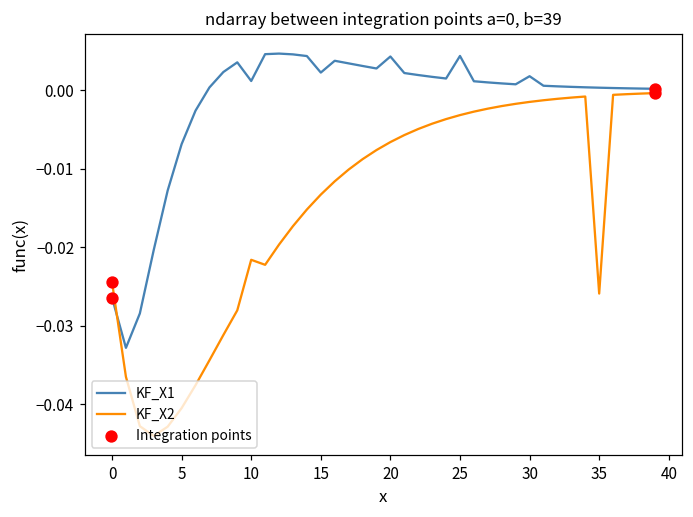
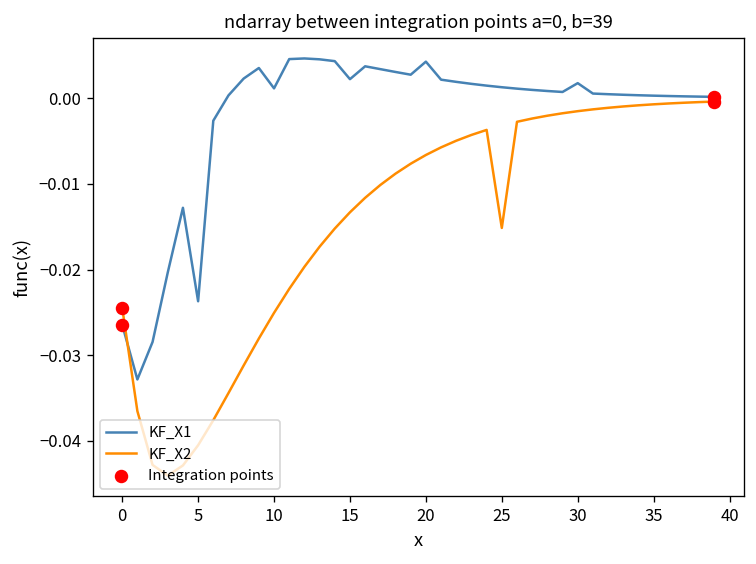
KF_X1, 5: -0.007 -> -0.024
KF_X2, 10: -0.022 -> -0.025
KF_X1, 25: 0.004 -> 0.001
KF_X2, 25: -0.003 -> -0.015
KF_X2, 35: -0.026 -> -0.001
